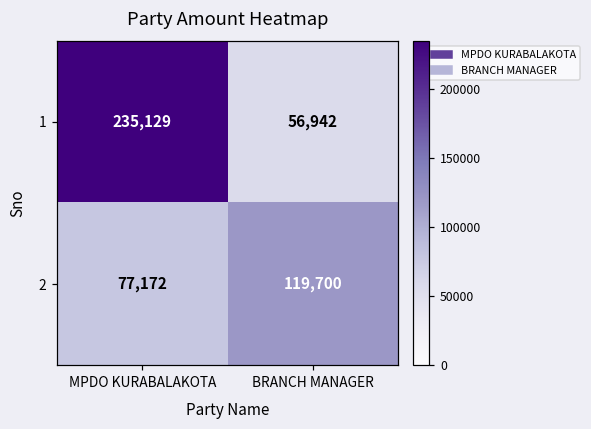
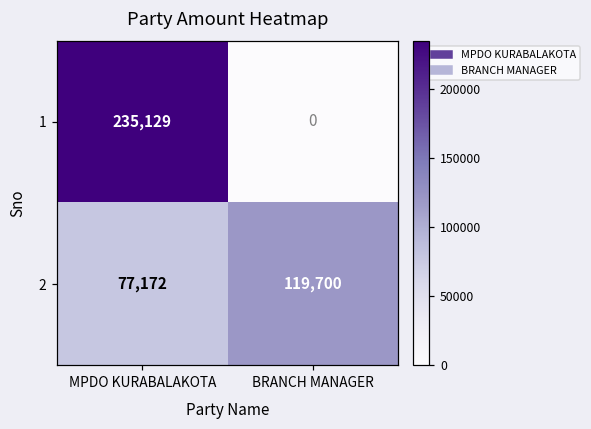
1, BRANCH MANAGER: 56,942 -> 0
